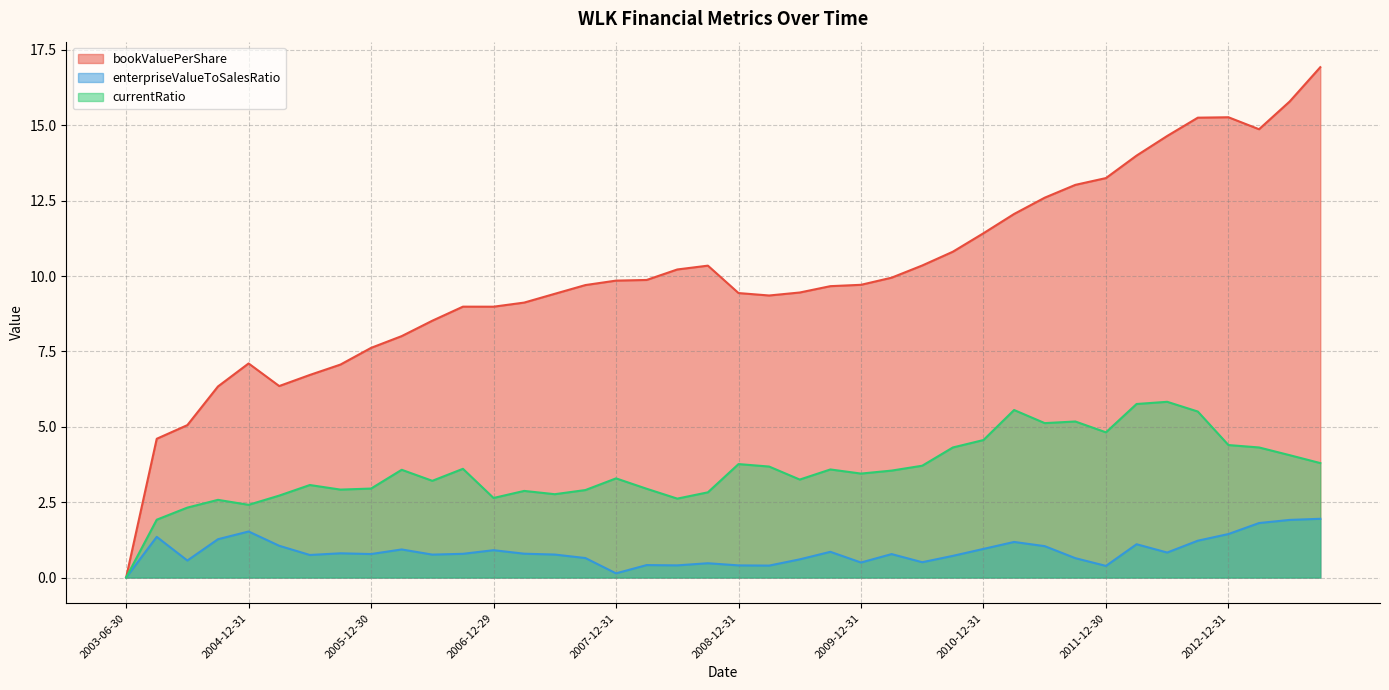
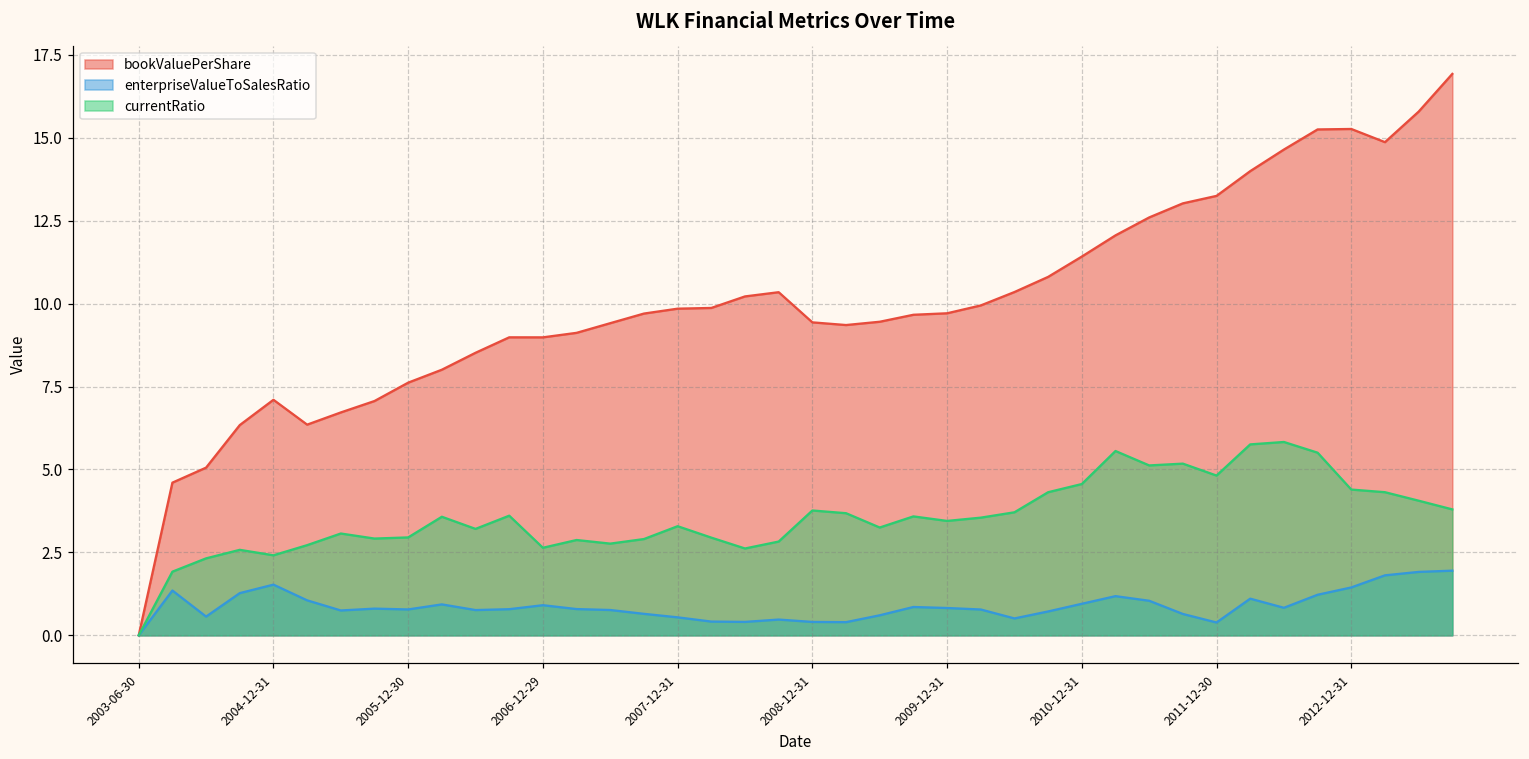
enterpriseValueToSalesRatio, 2007-12-31: 0.1 -> 0.5
enterpriseValueToSalesRatio, 2009-12-31: 0.5 -> 0.8
